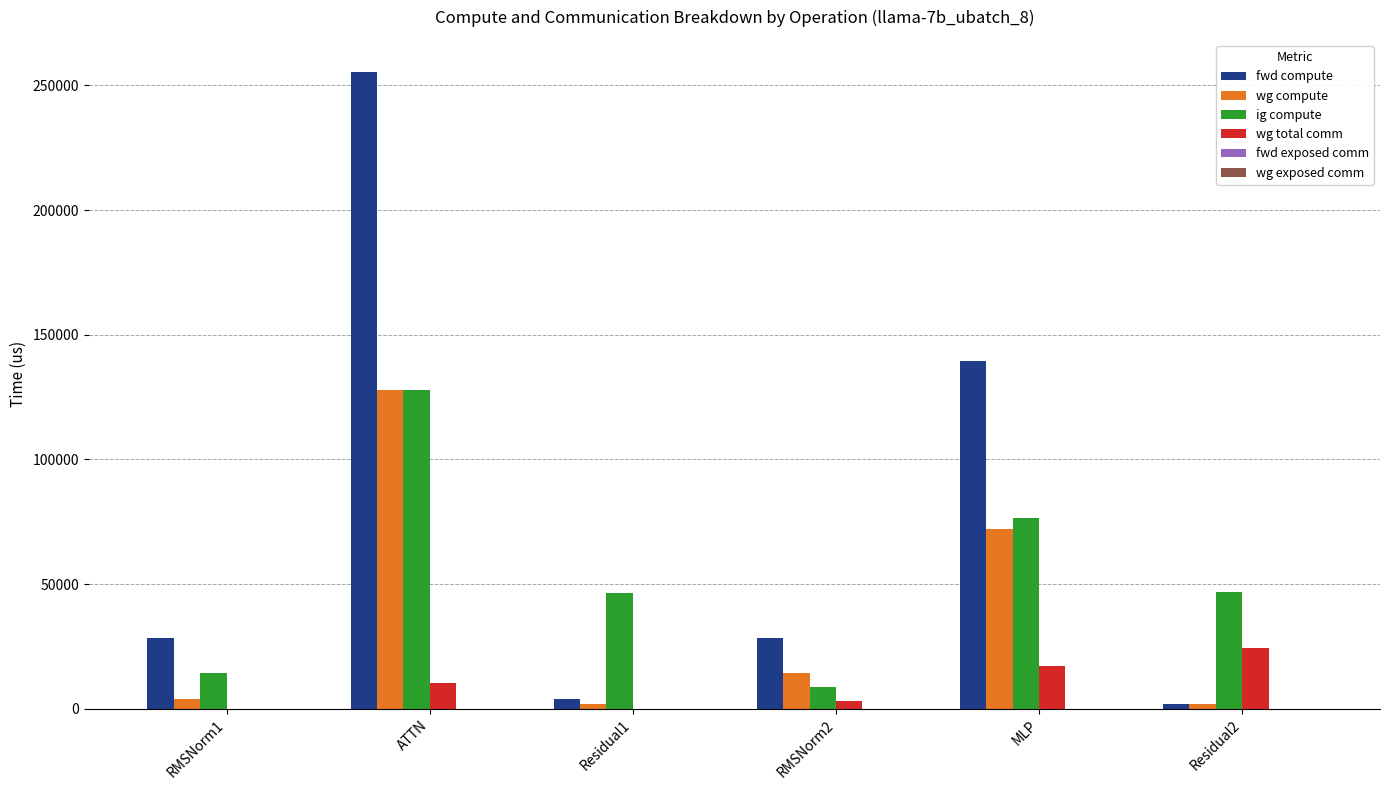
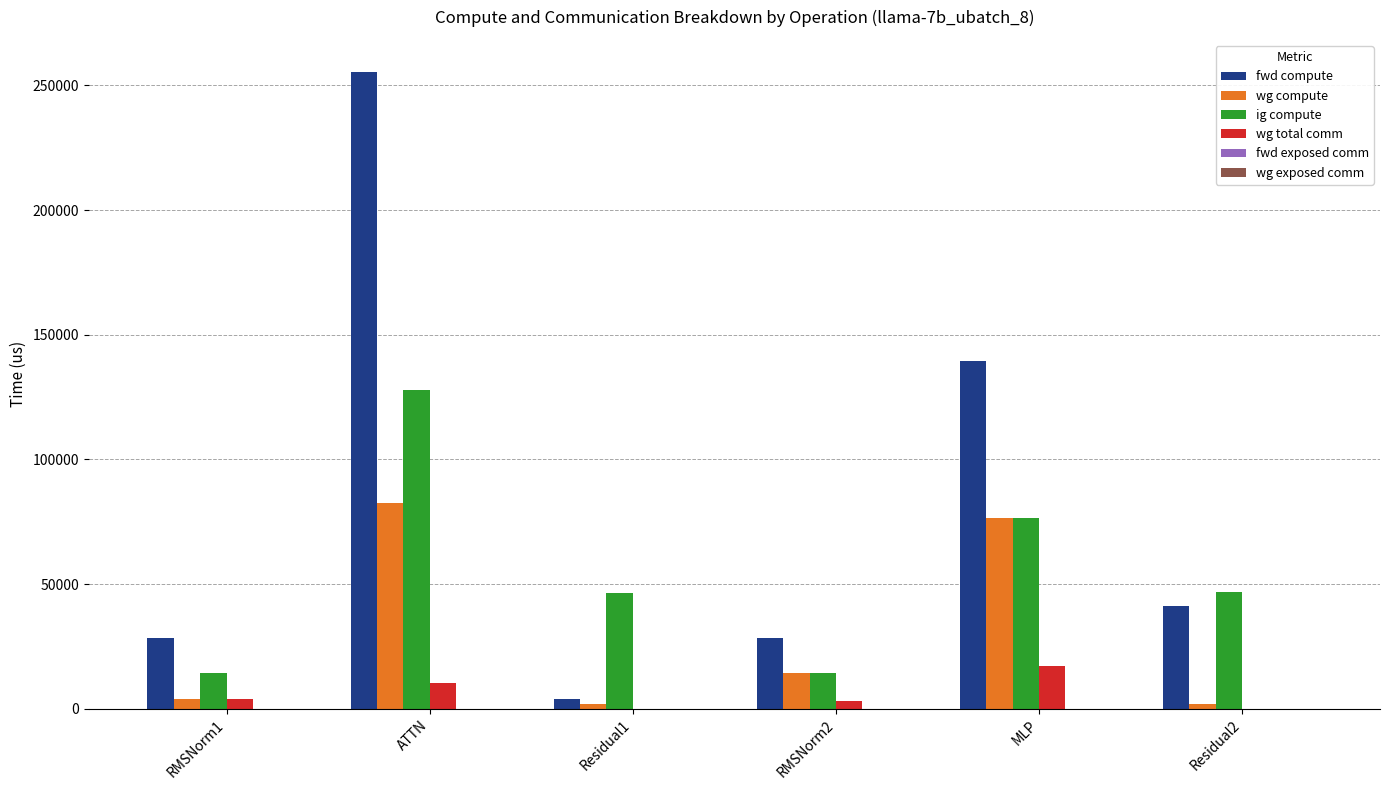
wg total comm, RMSNorm1: 0 -> 4000
wg compute, ATTN: 128000 -> 83000
ig compute, RMSNorm2: 9000 -> 14000
wg compute, MLP: 72000 -> 76000
fwd compute, Residual2: 2000 -> 41000
wg total comm, Residual2: 24000 -> 0
